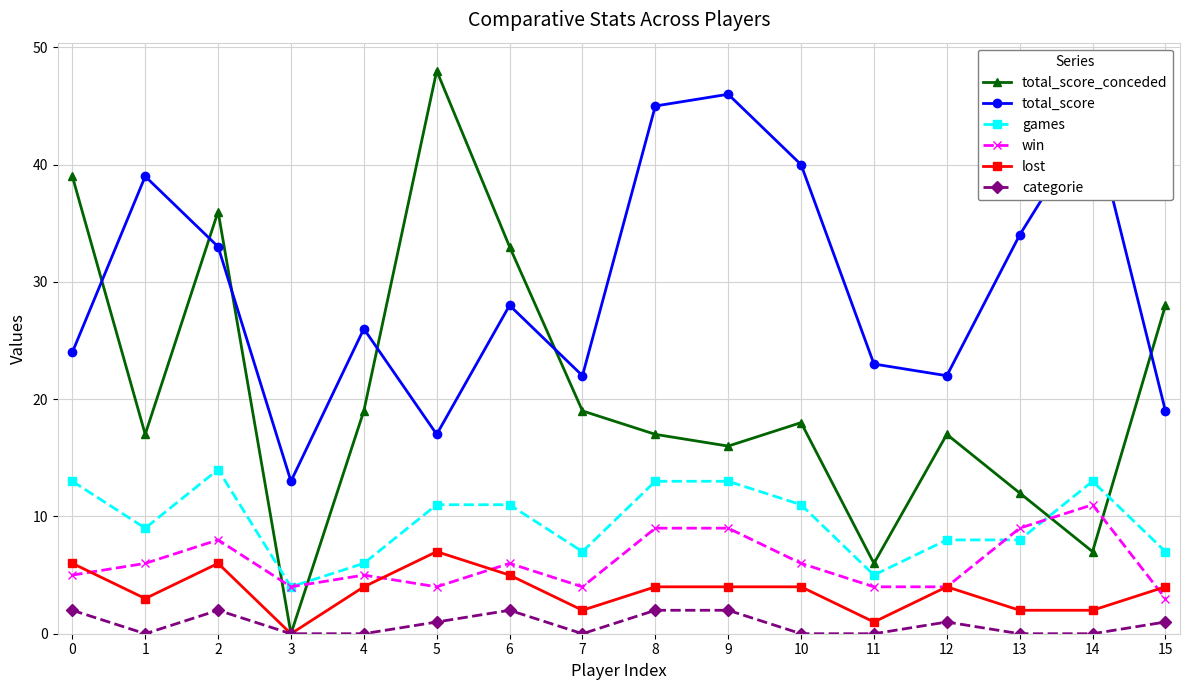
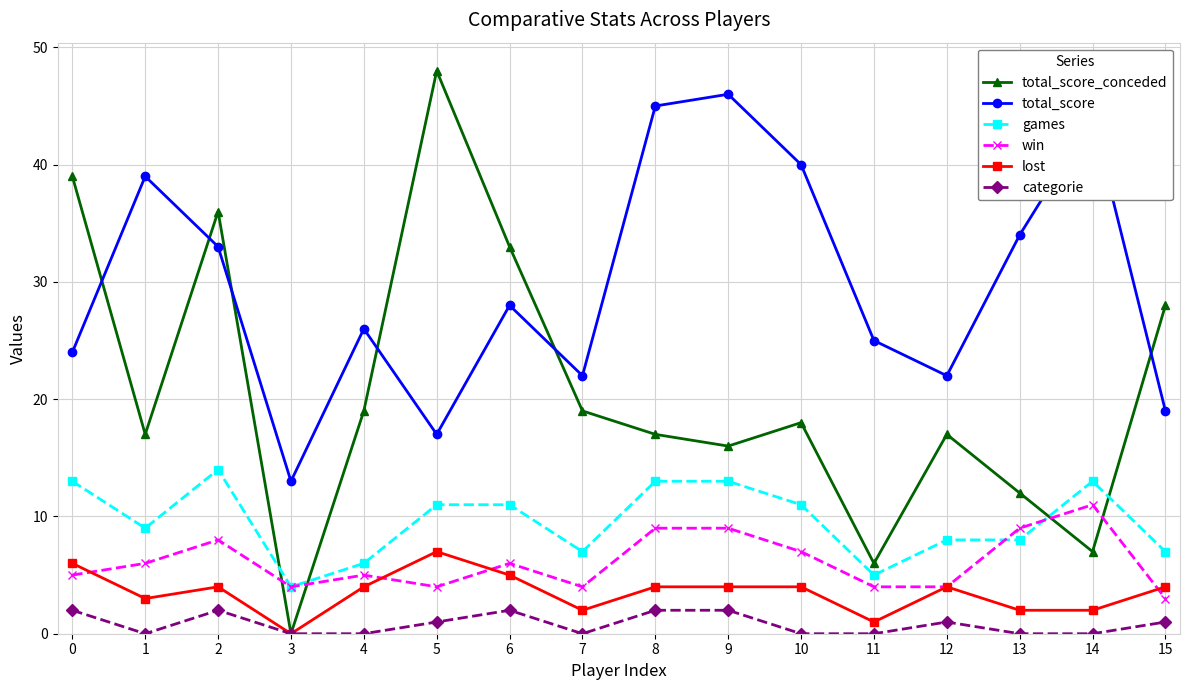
lost, 2: 6 -> 4
win, 10: 6 -> 7
total_score, 11: 23 -> 25
